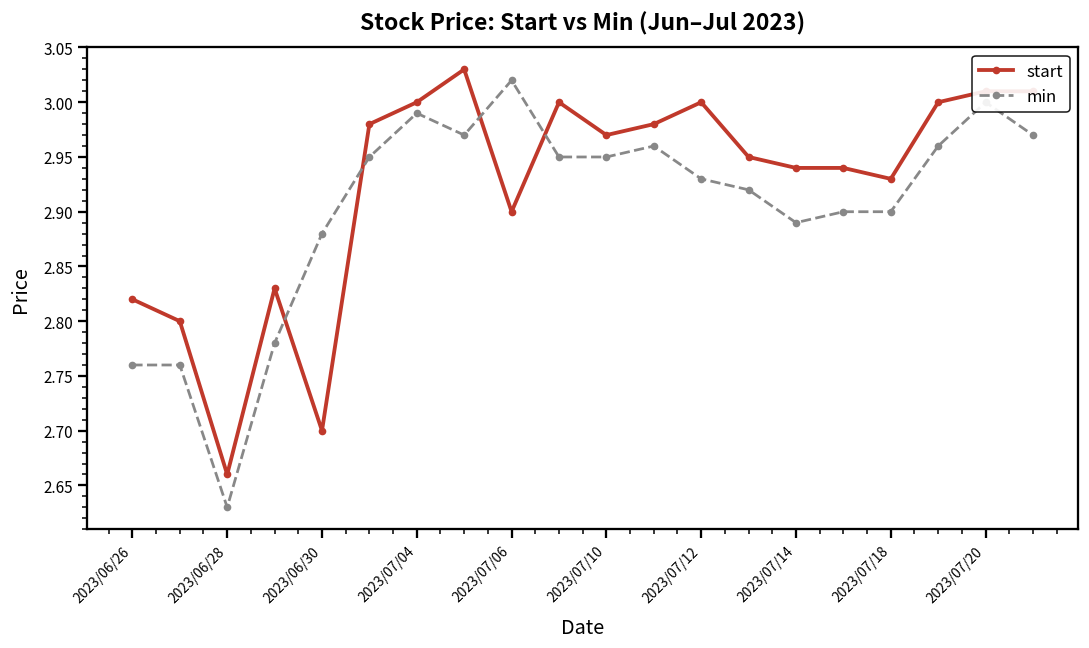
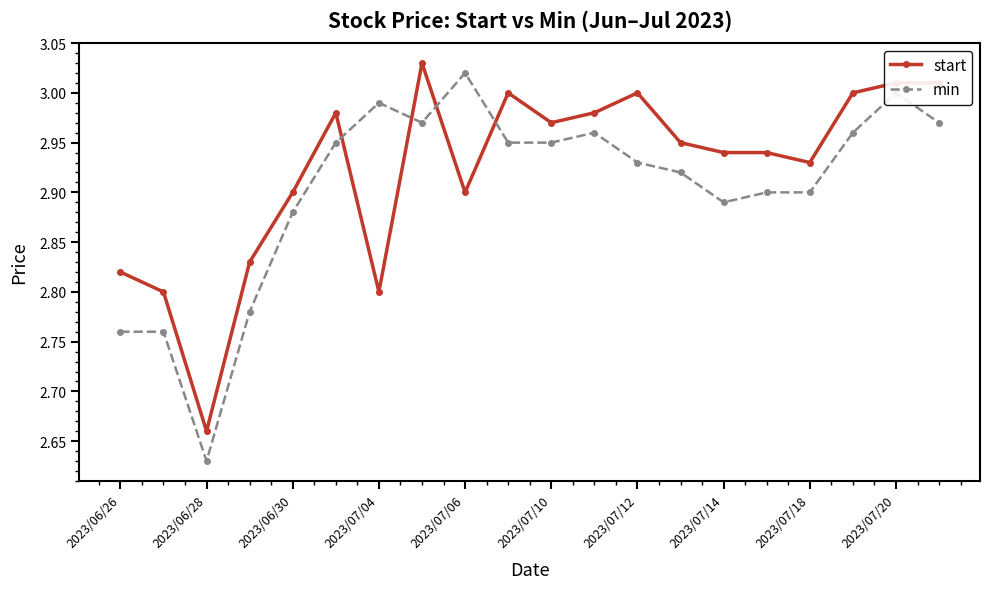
start, 2023/06/30: 2.7 -> 2.9
start, 2023/07/04: 3.0 -> 2.8
